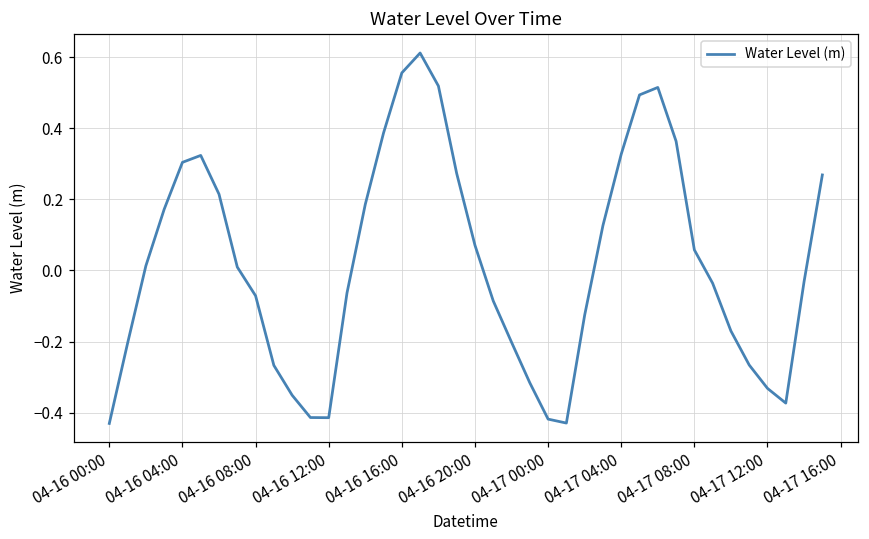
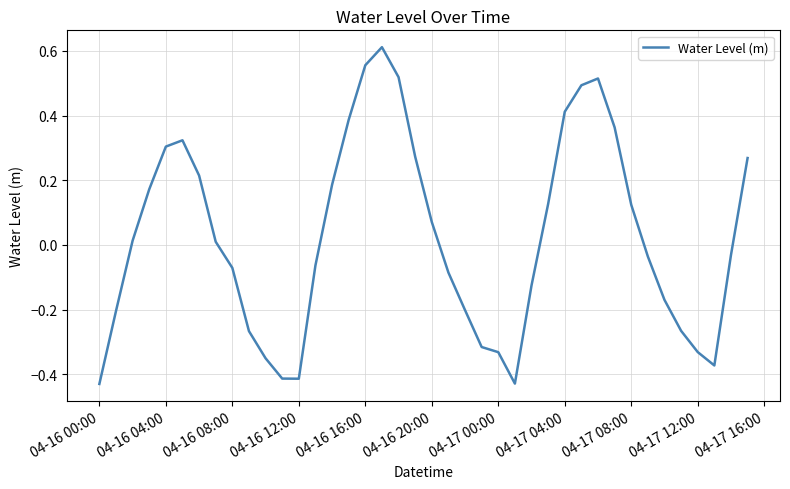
04-17 00:00: -0.42 -> -0.33
04-17 04:00: 0.33 -> 0.41
04-17 08:00: 0.06 -> 0.12
